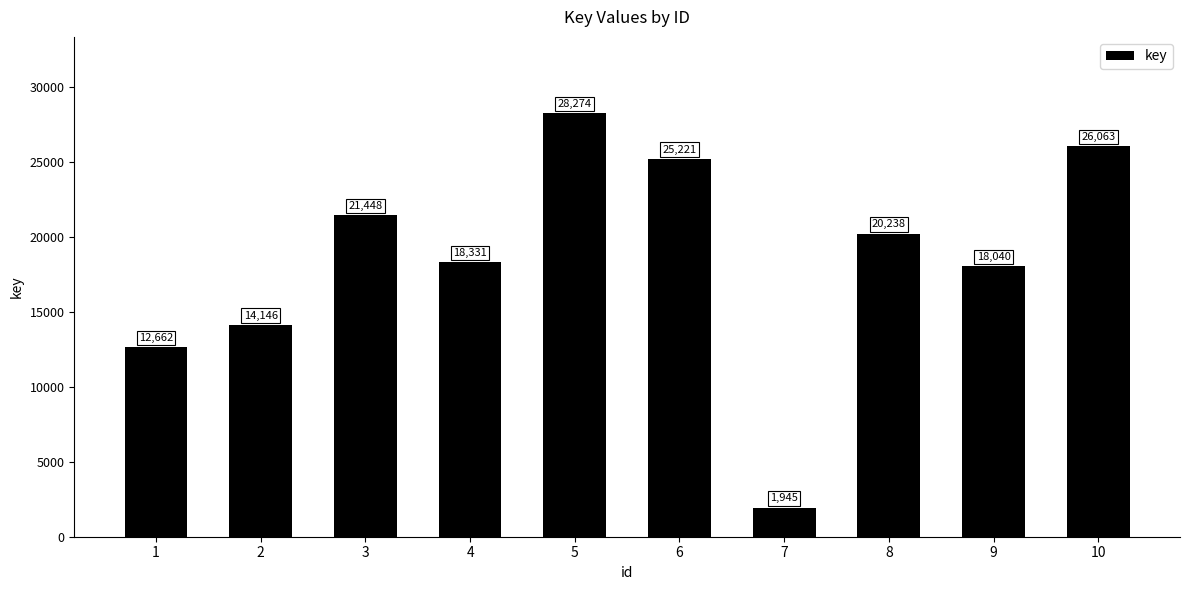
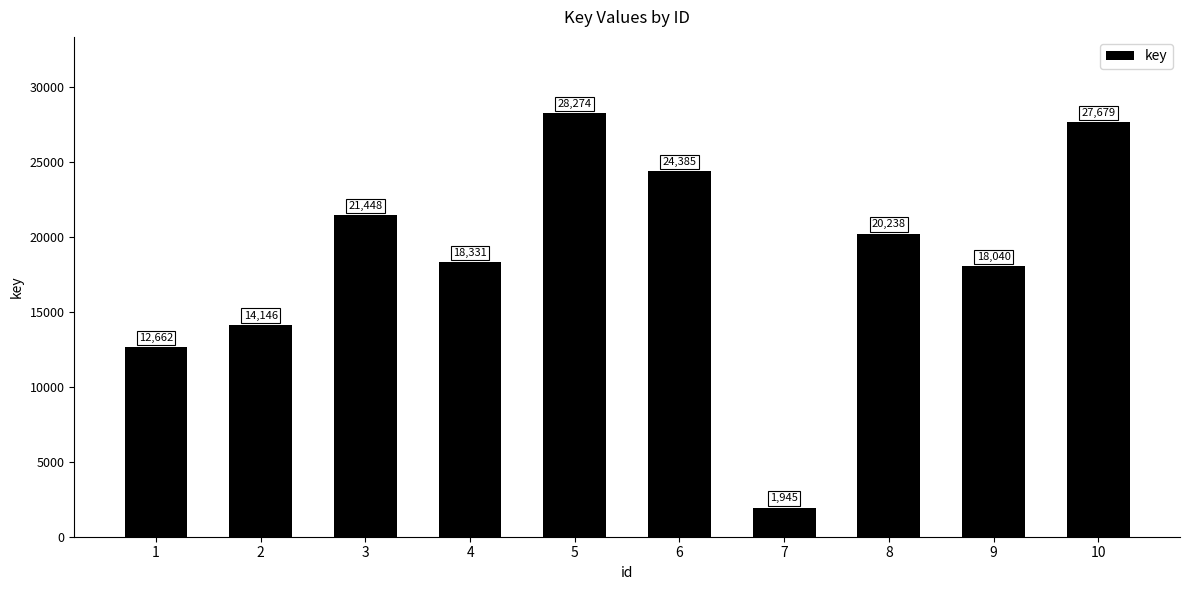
6: 25,221 -> 24,385
10: 26,063 -> 27,679
